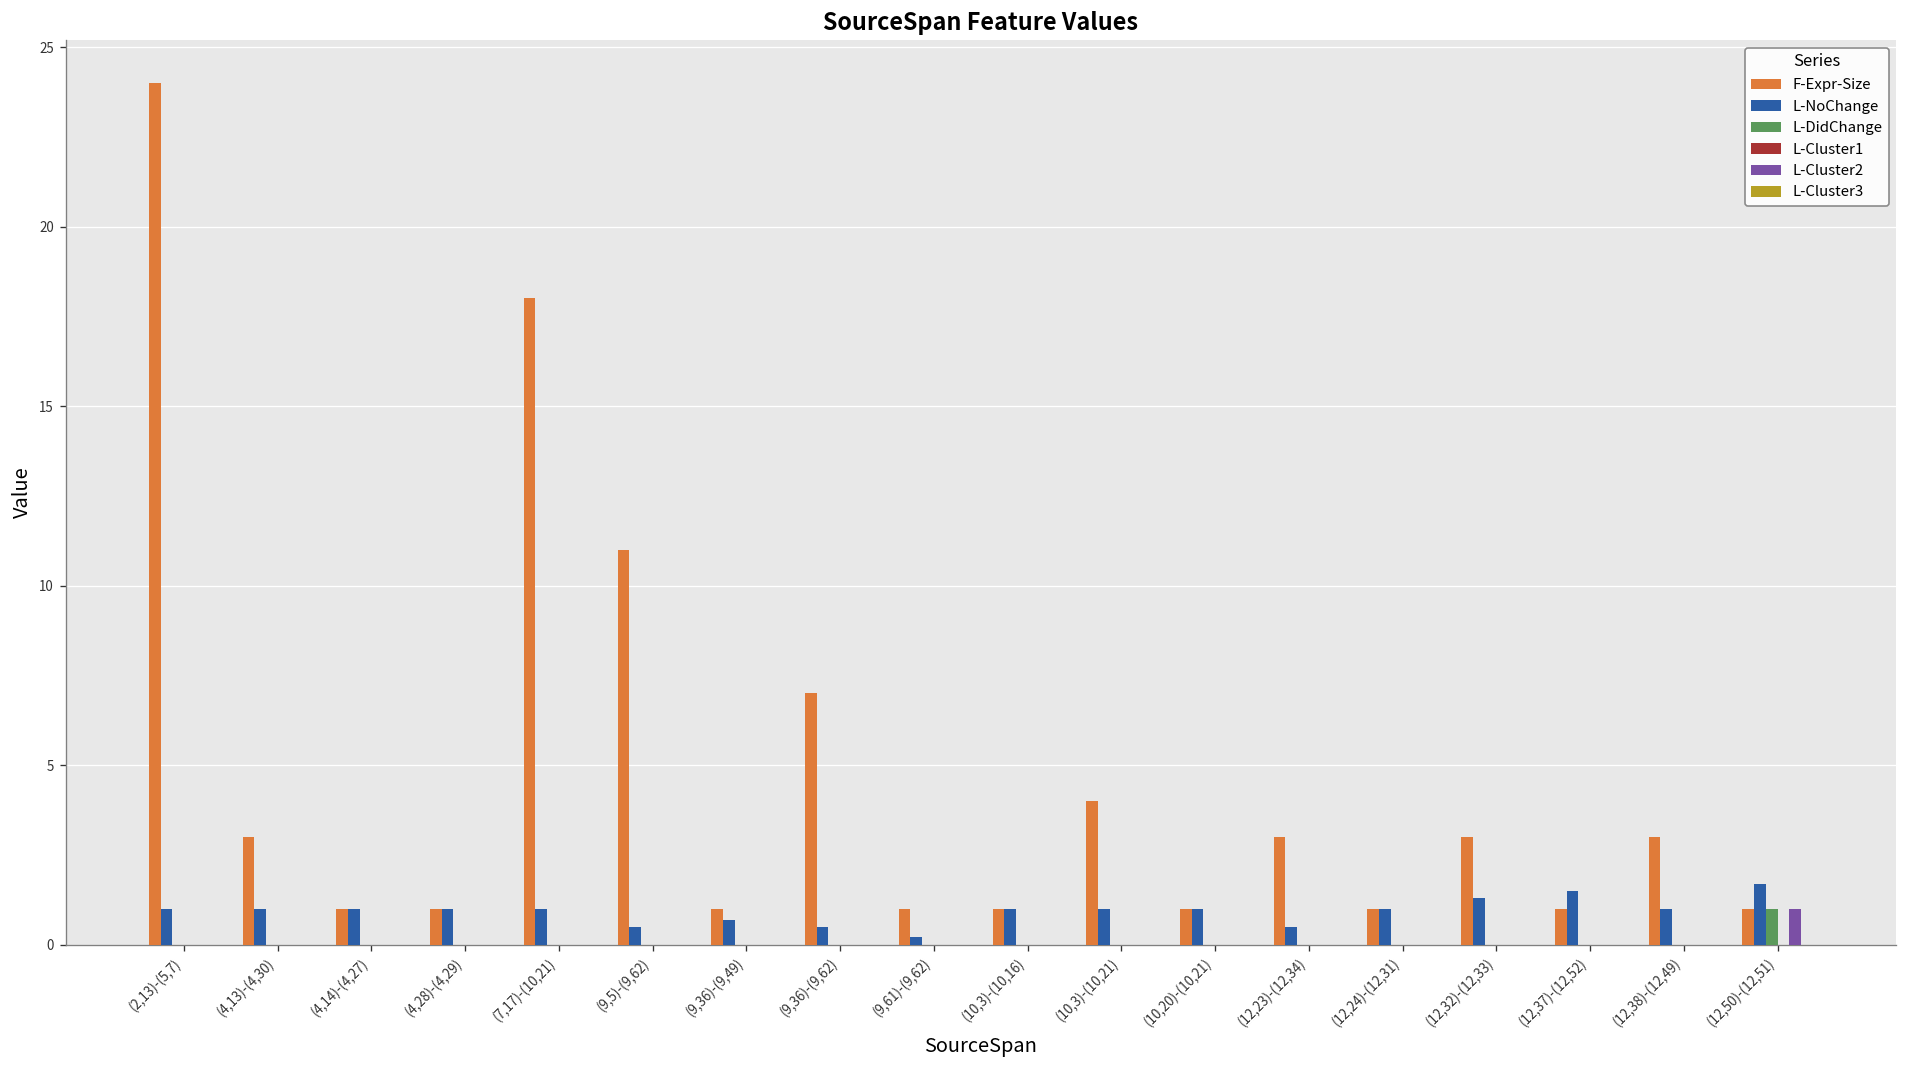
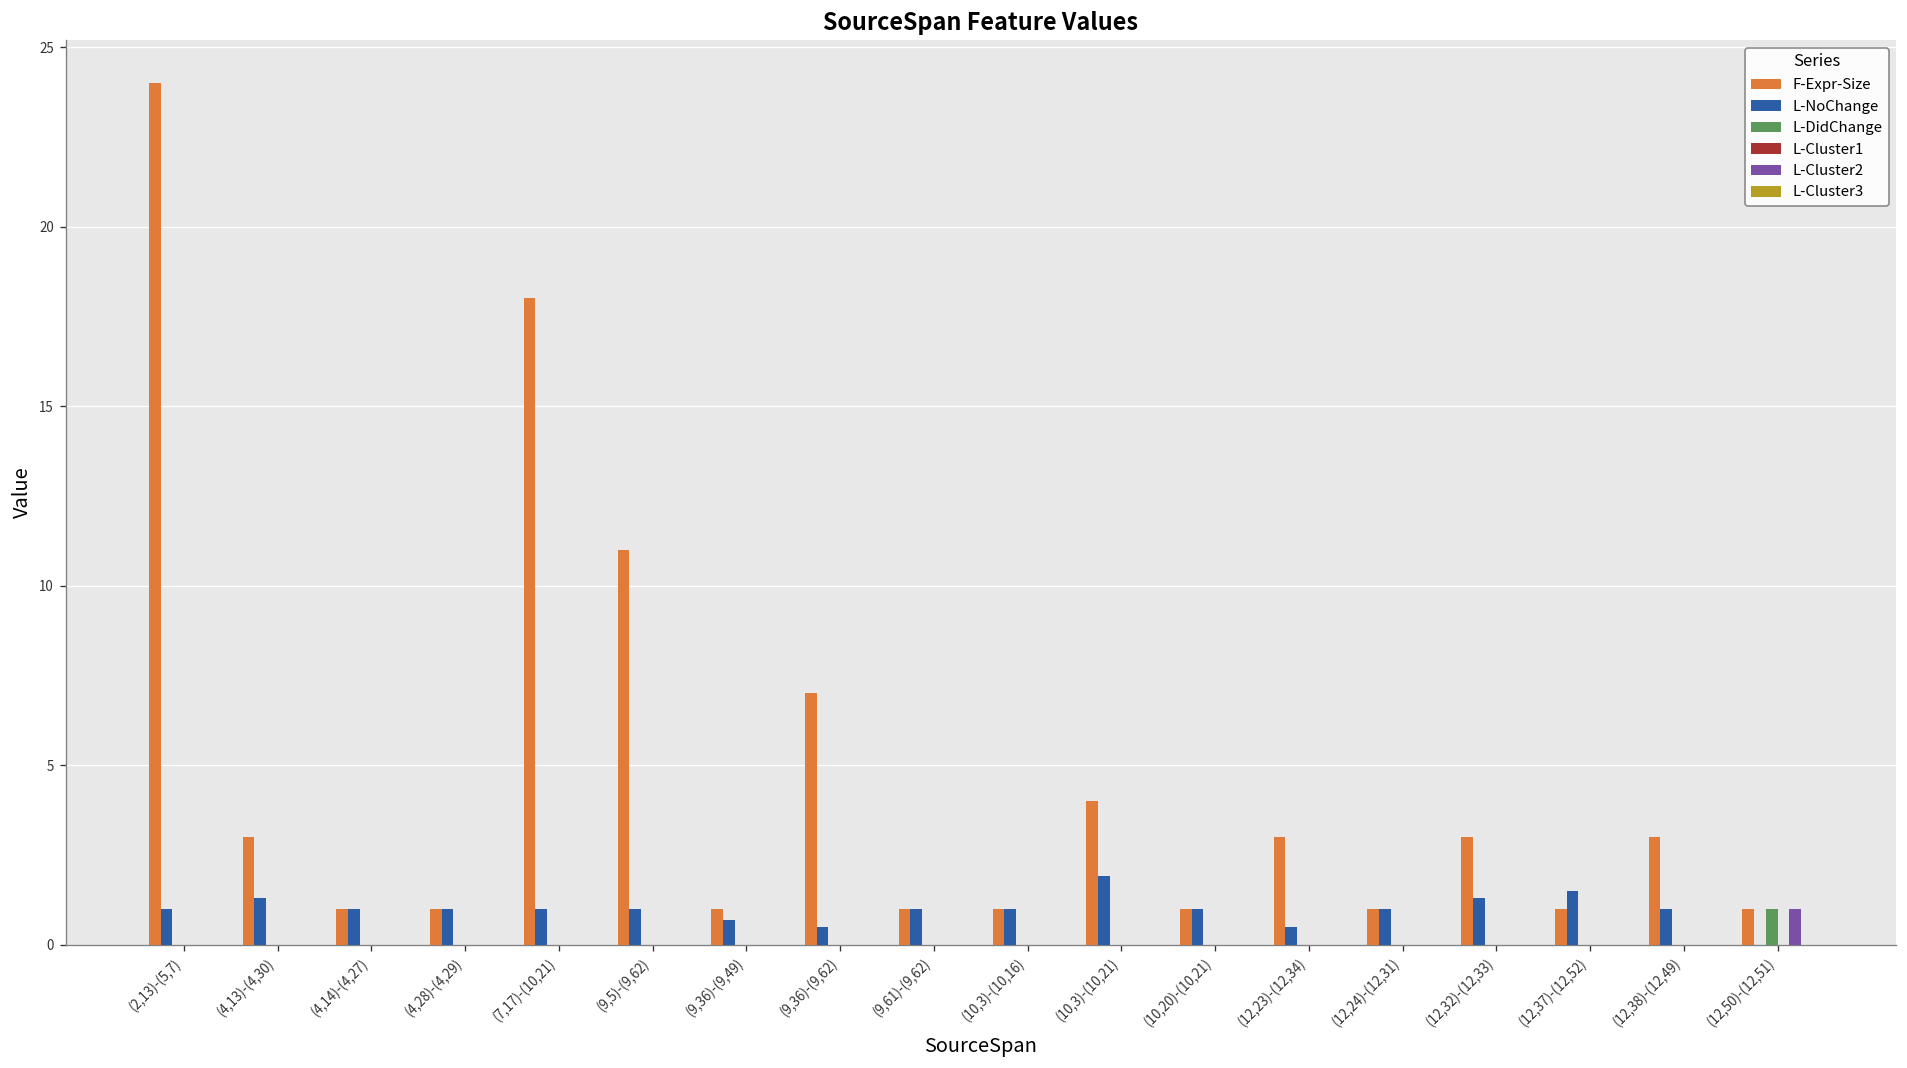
L-NoChange, (4,13)-(4,30): 1.0 -> 1.3
L-NoChange, (9,5)-(9,62): 0.5 -> 1.0
L-NoChange, (9,61)-(9,62): 0.2 -> 1.0
L-NoChange, (10,3)-(10,21): 1.0 -> 1.9
L-NoChange, (12,50)-(12,51): 1.7 -> 0.0
